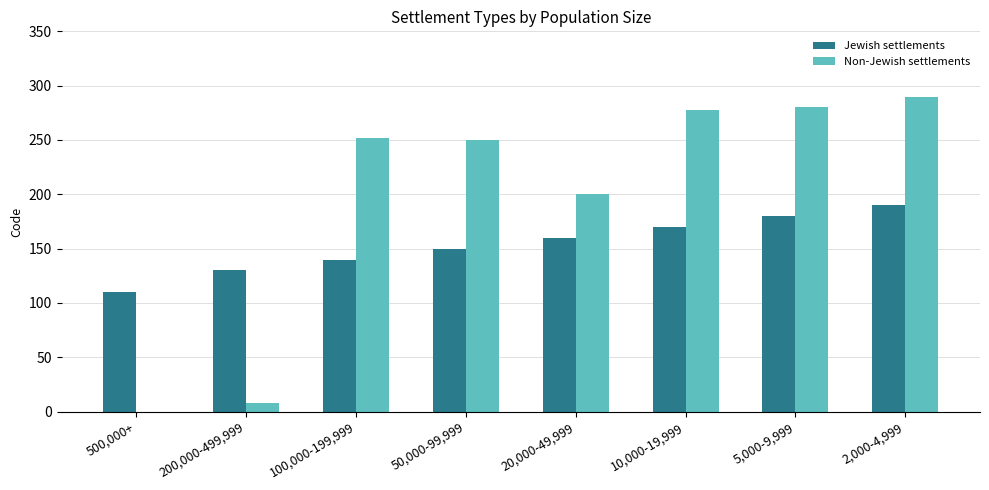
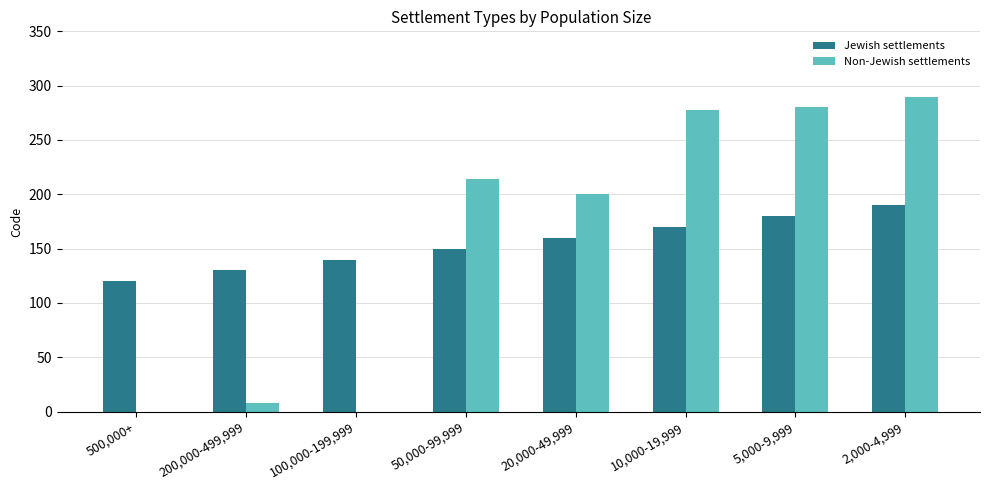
Jewish settlements, 500,000+: 110 -> 120
Non-Jewish settlements, 100,000-199,999: 252 -> 0
Non-Jewish settlements, 50,000-99,999: 250 -> 214
